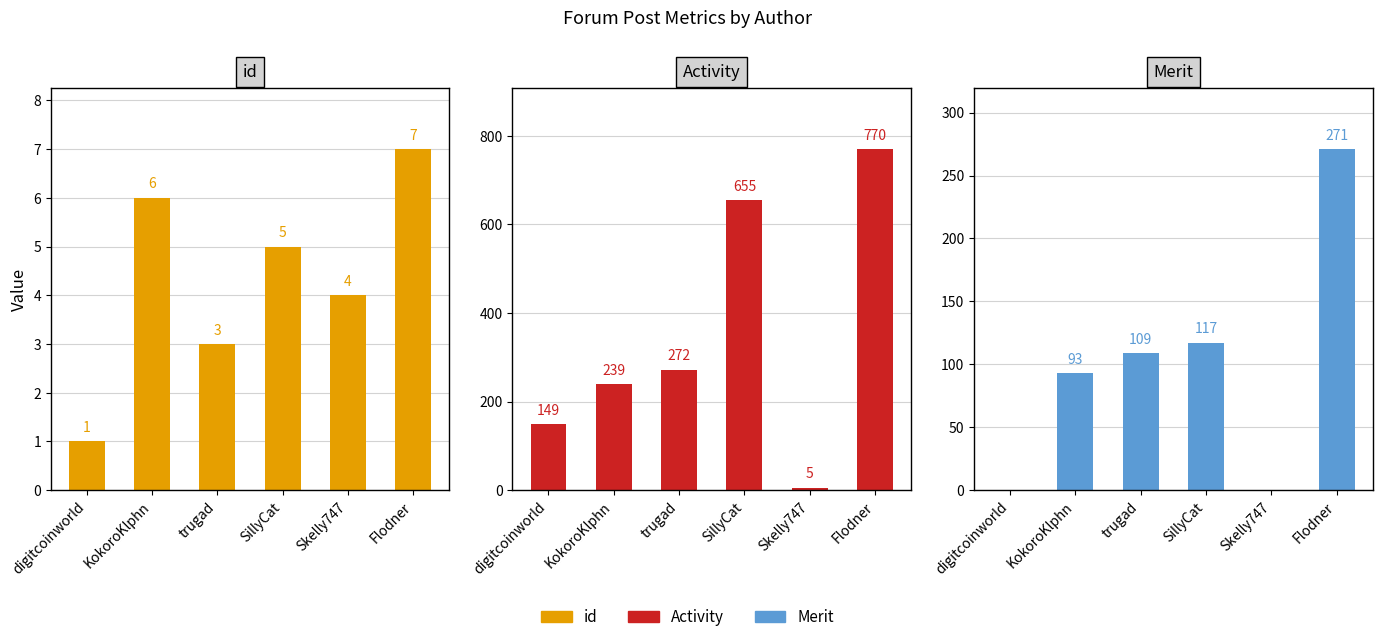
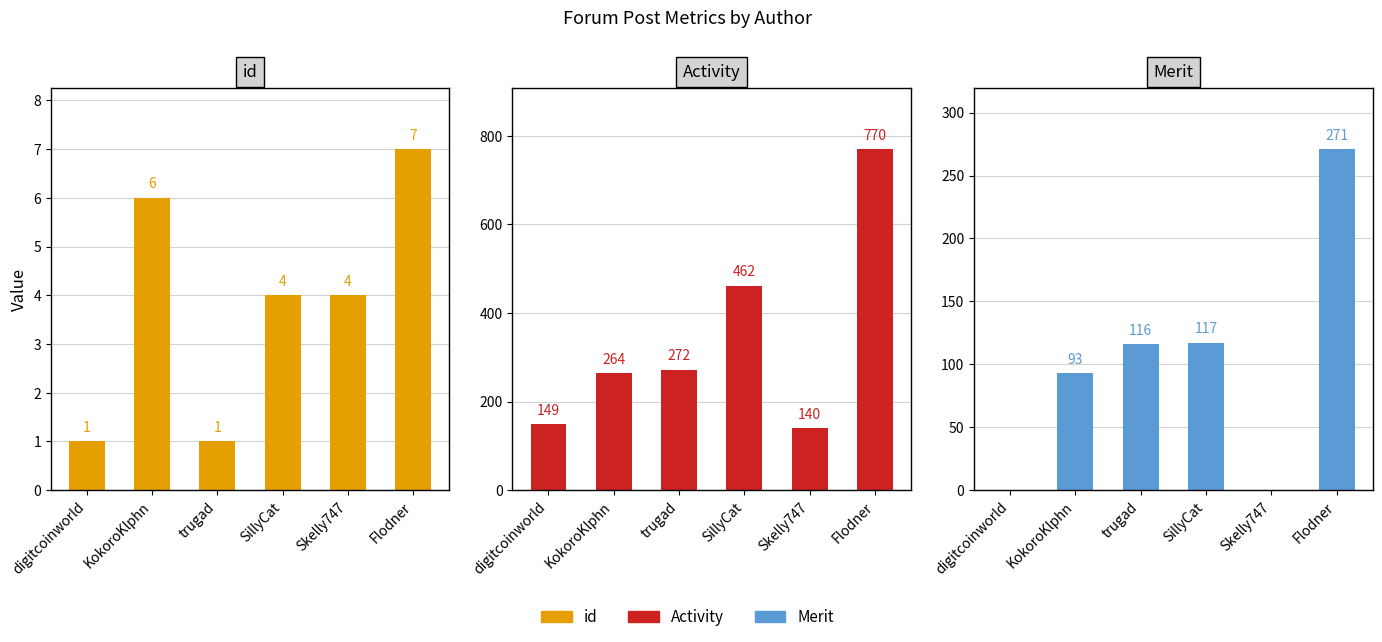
id, trugad: 3 -> 1
id, SillyCat: 5 -> 4
Activity, KokoroKlphn: 239 -> 264
Activity, SillyCat: 655 -> 462
Activity, Skelly747: 5 -> 140
Merit, trugad: 109 -> 116
